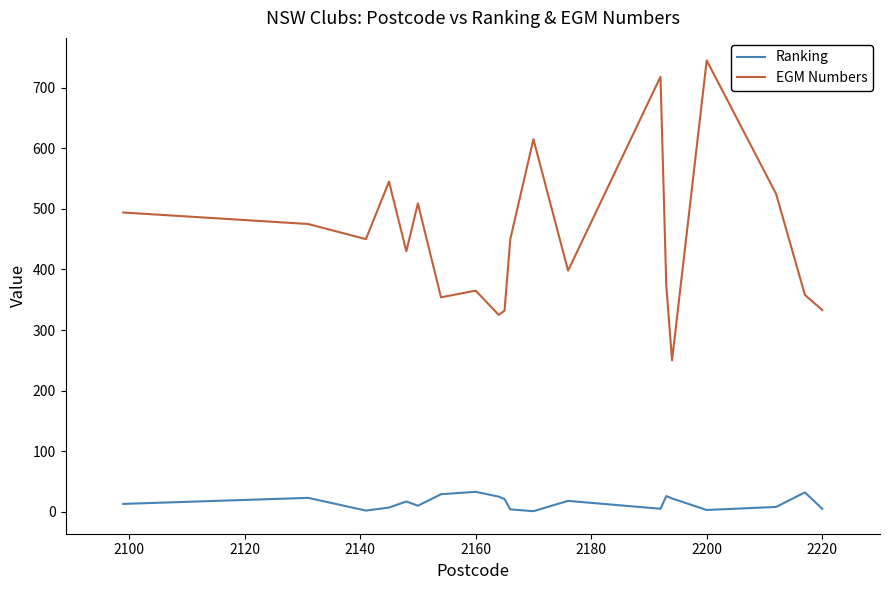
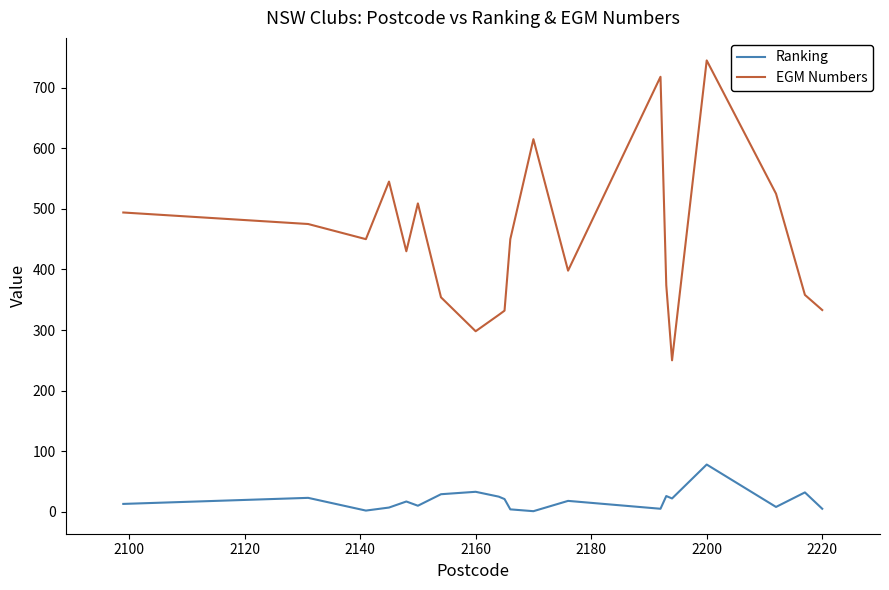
EGM Numbers, 2160: 370 -> 300
Ranking, 2200: 0 -> 80
